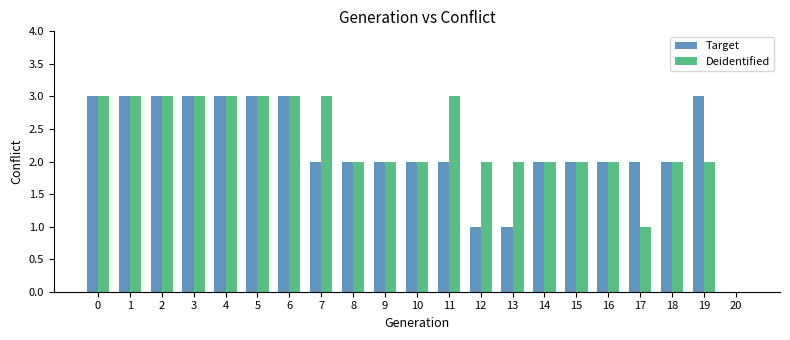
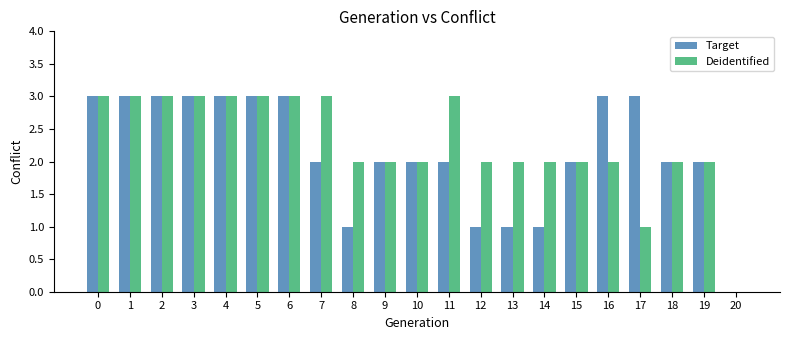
Target, 8: 2 -> 1
Target, 14: 2 -> 1
Target, 16: 2 -> 3
Target, 17: 2 -> 3
Target, 19: 3 -> 2
